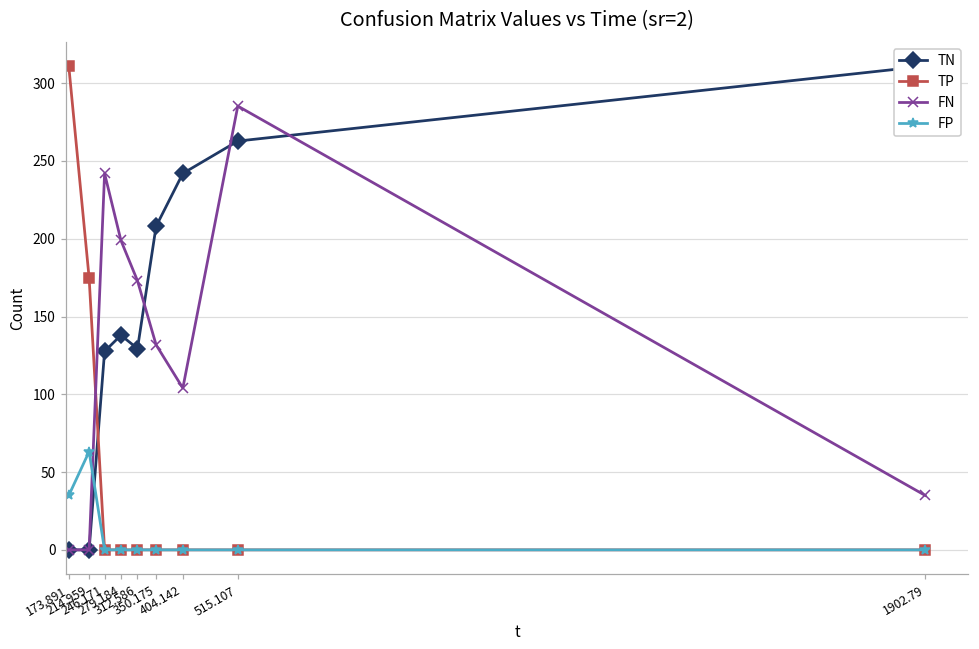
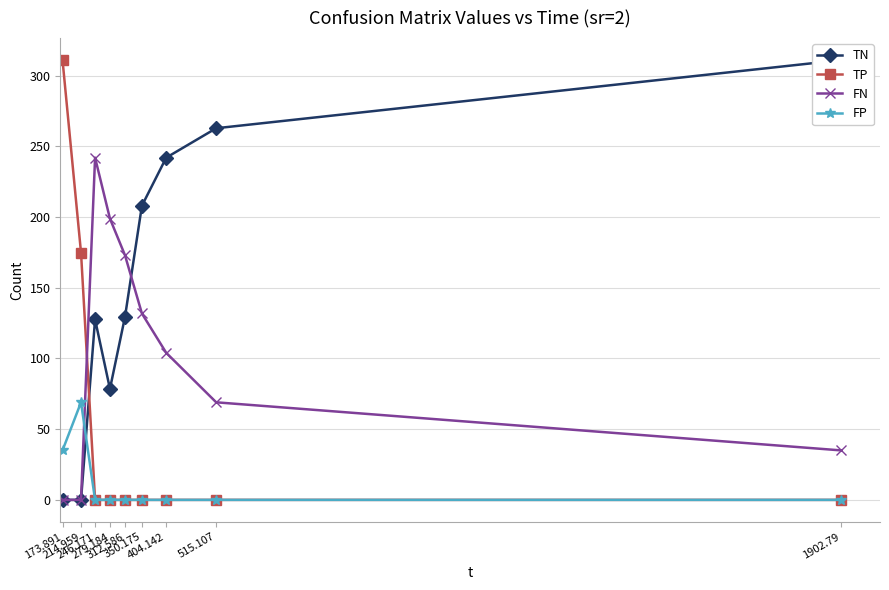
FP, 214.959: 63 -> 69
TN, 279.184: 138 -> 79
FN, 515.107: 285 -> 69
